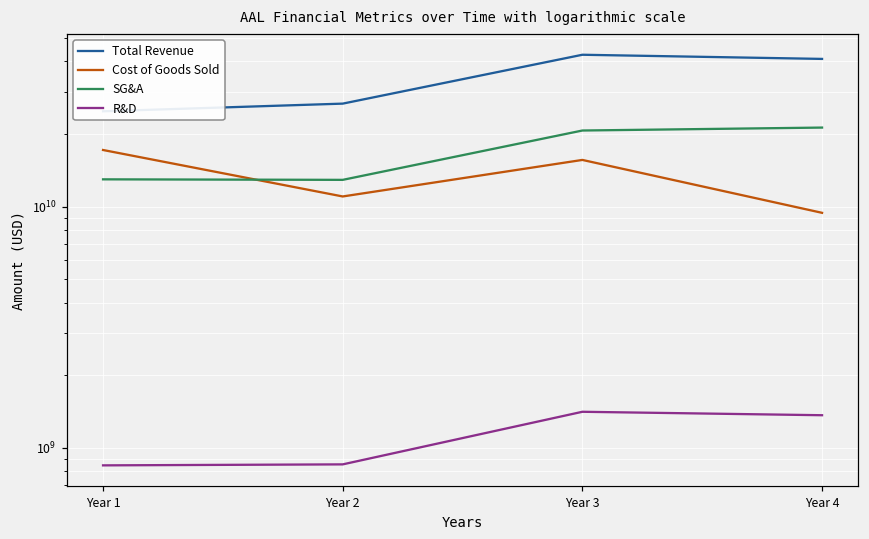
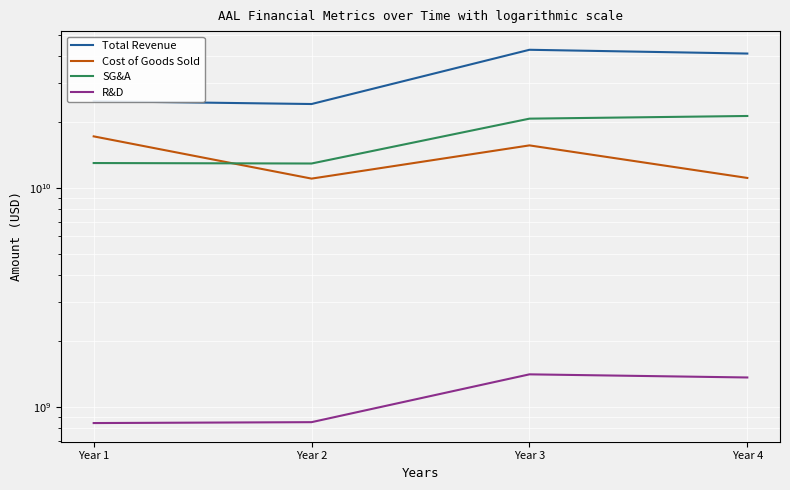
Total Revenue, Year 2: 27000000000 -> 24000000000
Cost of Goods Sold, Year 4: 9400000000 -> 11000000000
